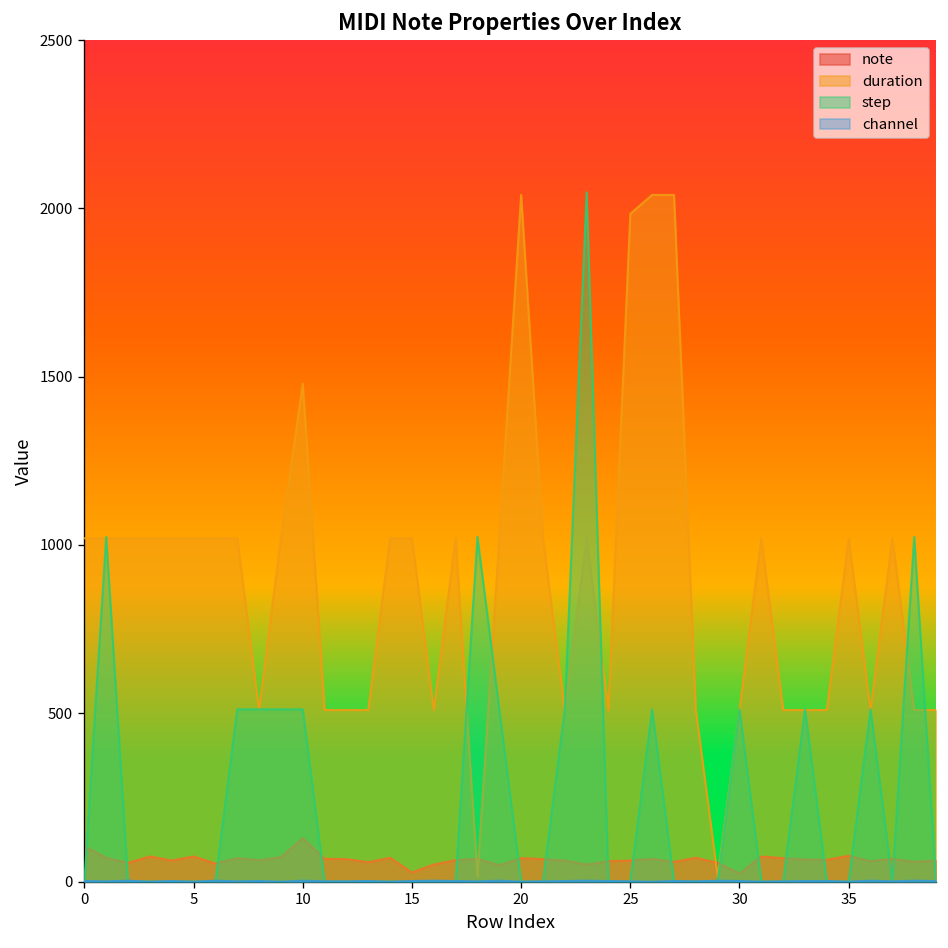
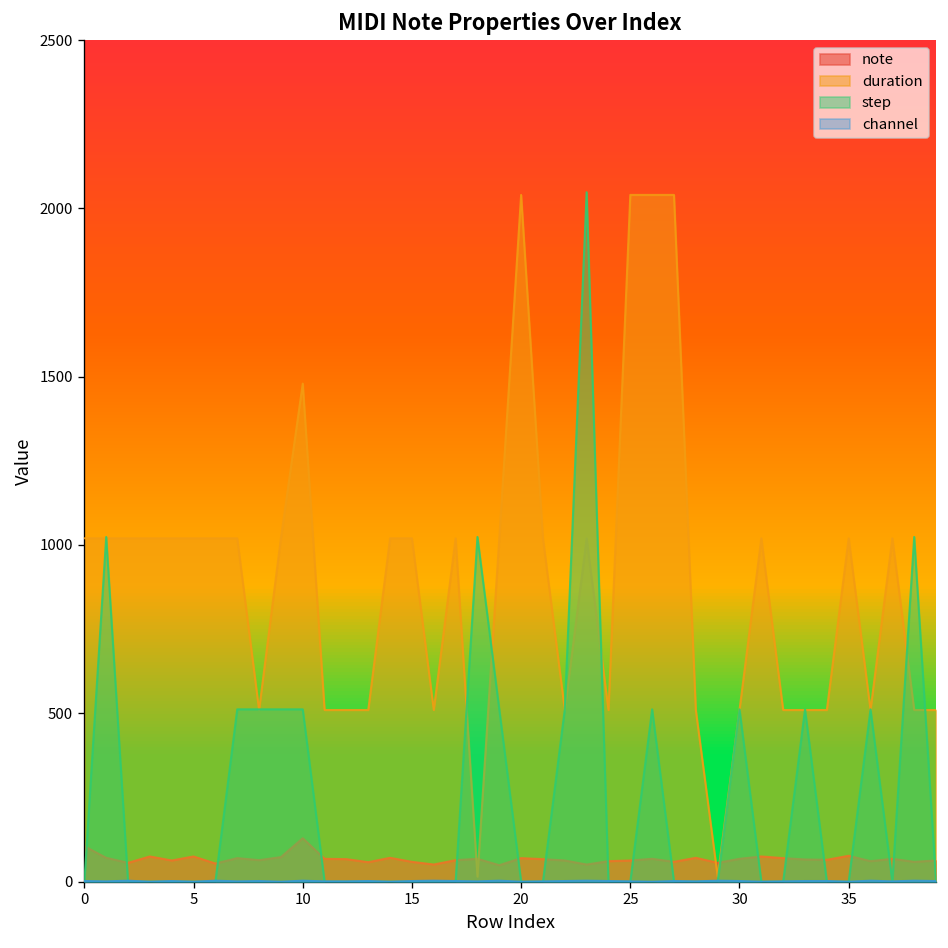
note, 15: 30 -> 60
duration, 25: 1980 -> 2040
note, 30: 20 -> 70
